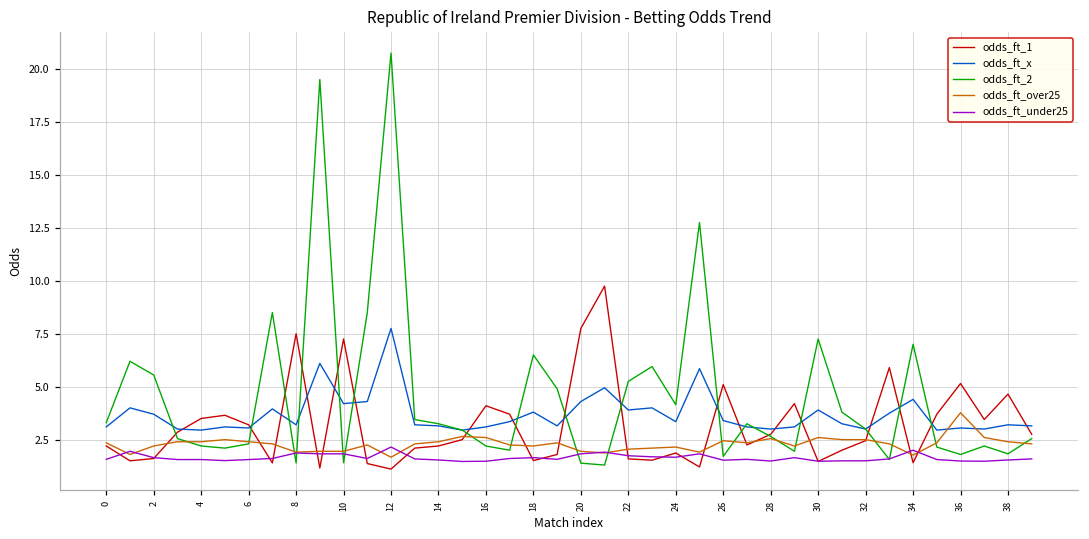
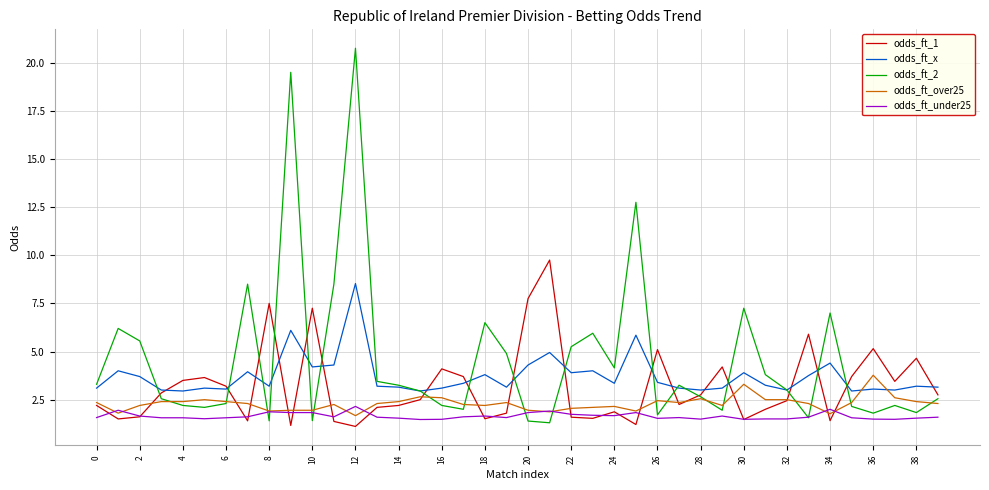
odds_ft_x, 12: 7.8 -> 8.5
odds_ft_over25, 30: 2.6 -> 3.3
